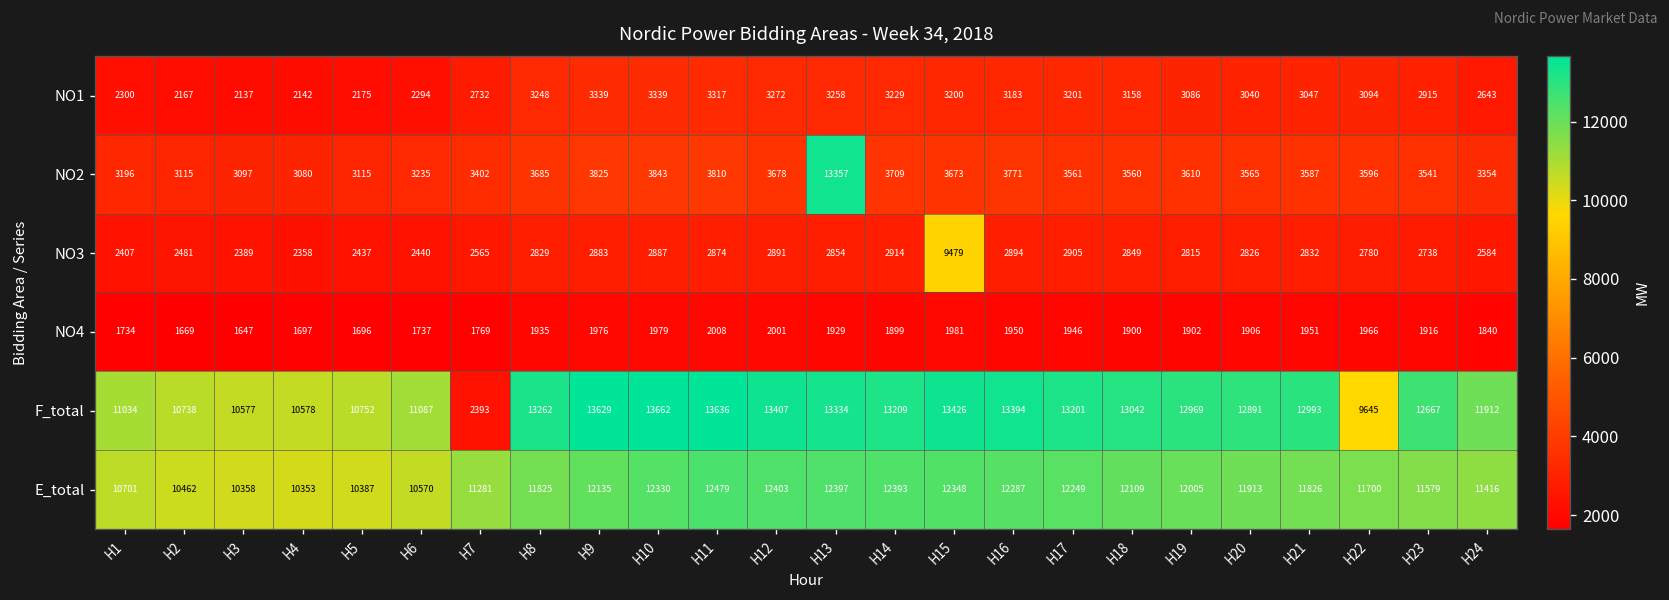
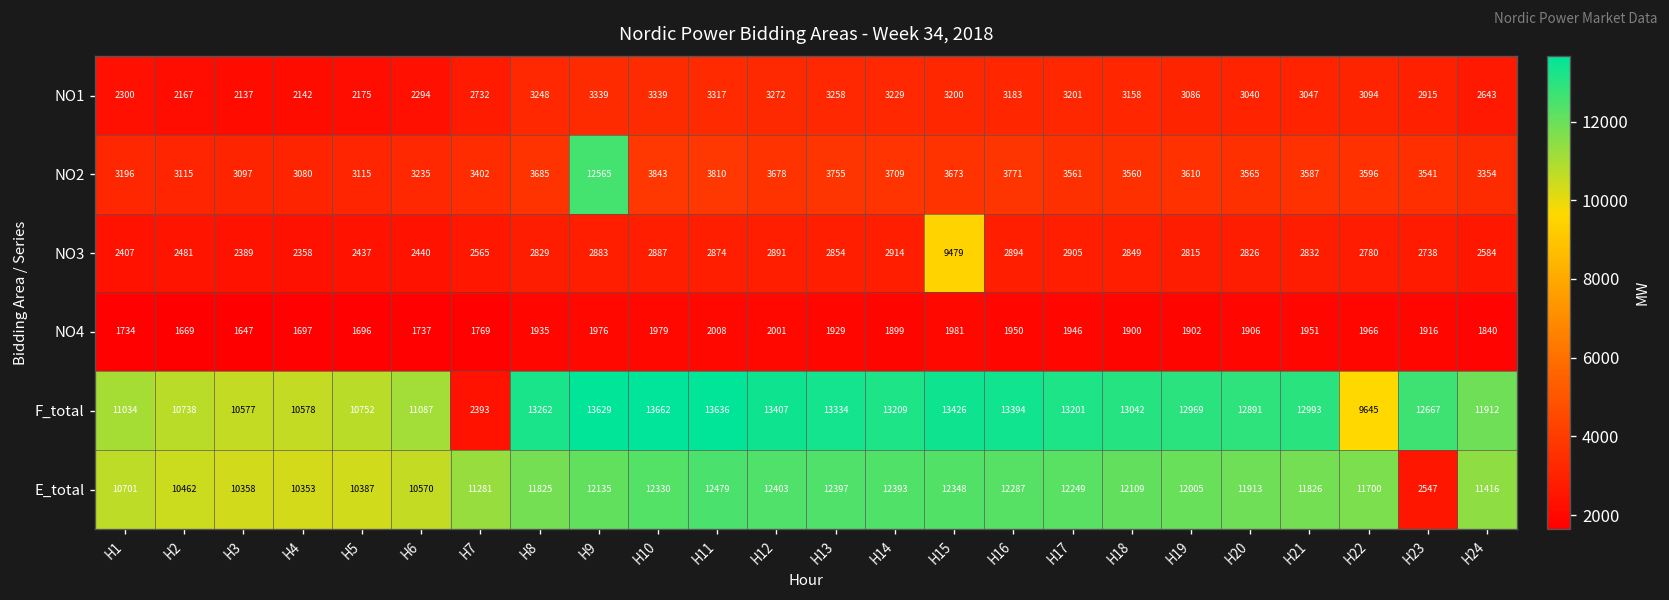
NO2, H9: 3825 -> 12565
NO2, H13: 13357 -> 3755
E_total, H23: 11579 -> 2547
